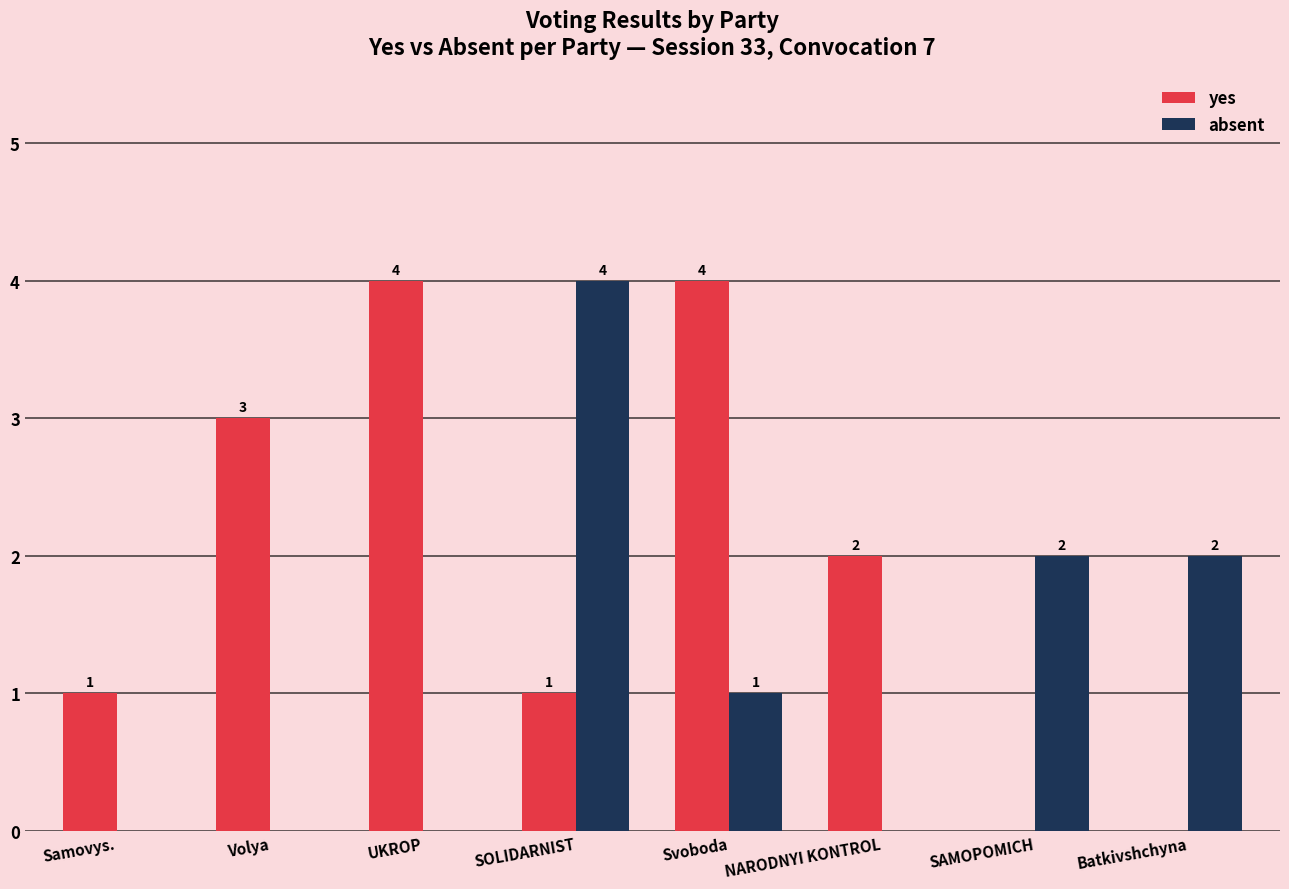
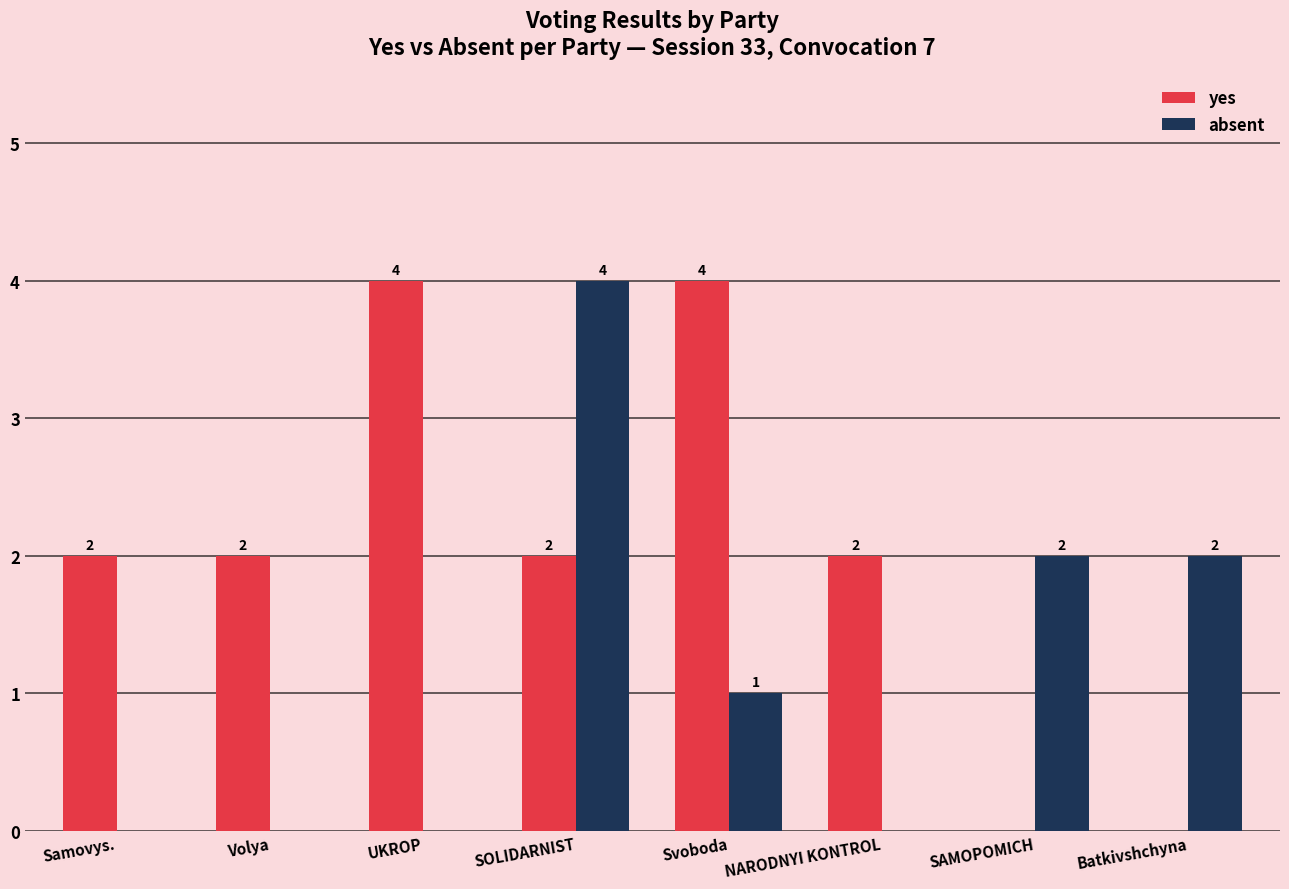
yes, Samovys.: 1 -> 2
yes, Volya: 3 -> 2
yes, SOLIDARNIST: 1 -> 2
